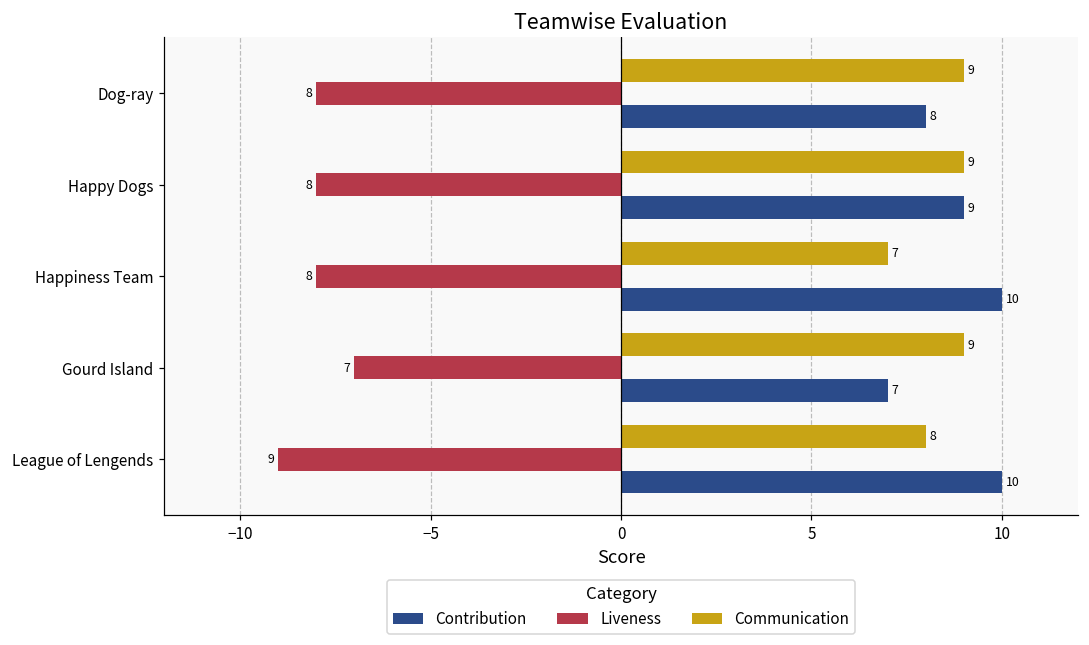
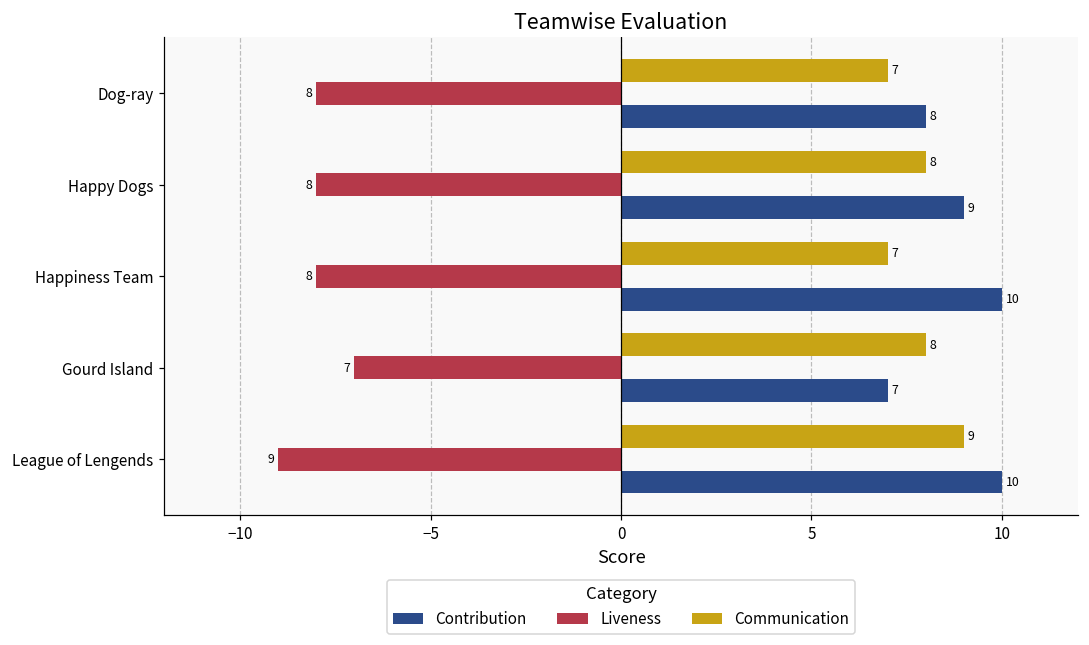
Communication, Dog-ray: 9 -> 7
Communication, Happy Dogs: 9 -> 8
Communication, Gourd Island: 9 -> 8
Communication, League of Lengends: 8 -> 9
